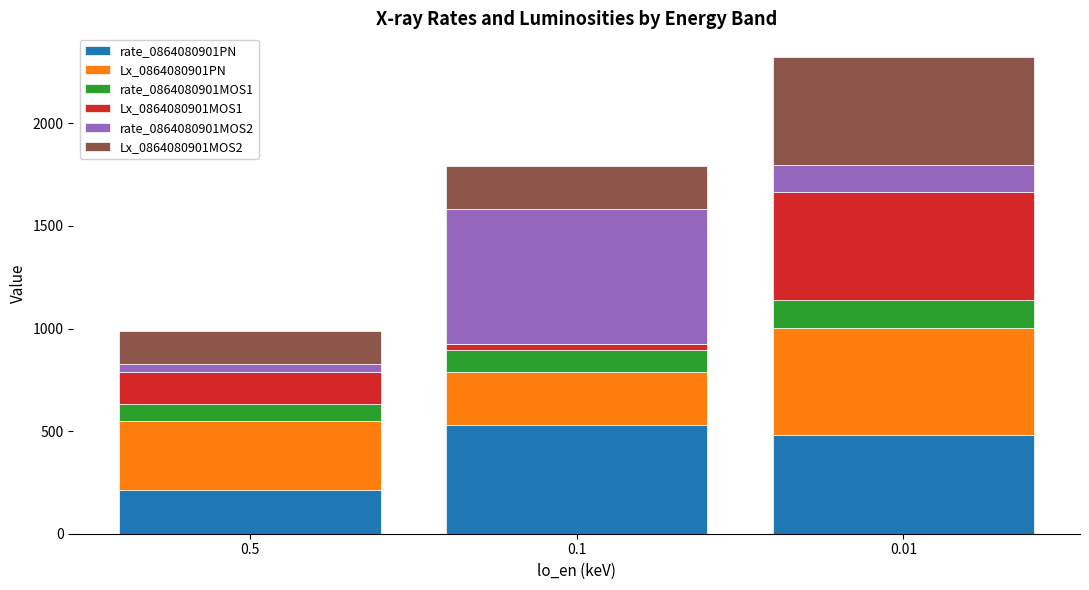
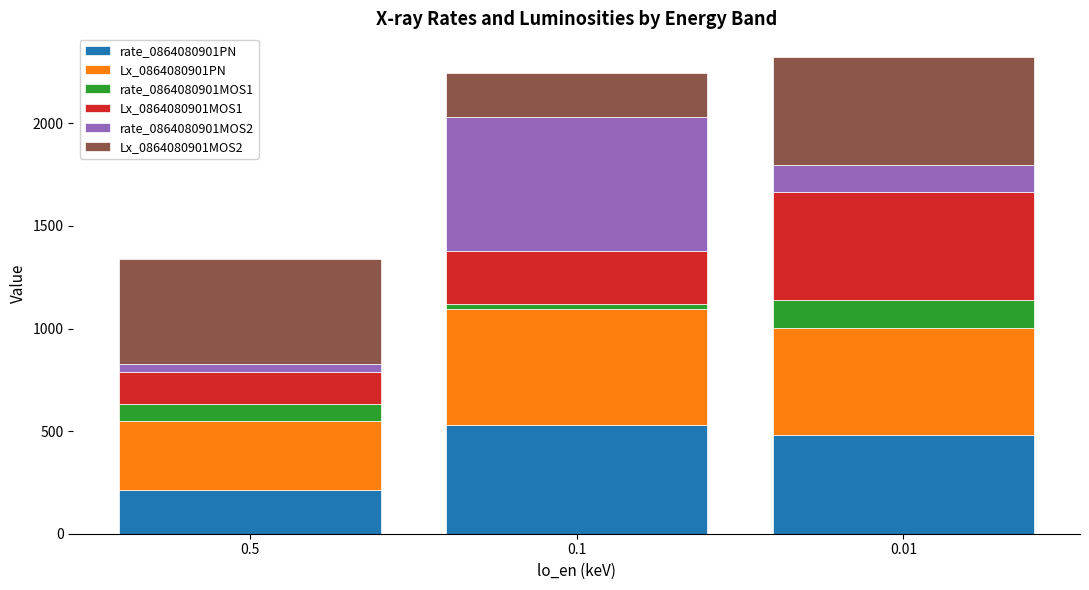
Lx_0864080901MOS2, 0.5: 160 -> 510
Lx_0864080901PN, 0.1: 260 -> 560
rate_0864080901MOS1, 0.1: 110 -> 30
Lx_0864080901MOS1, 0.1: 30 -> 260
